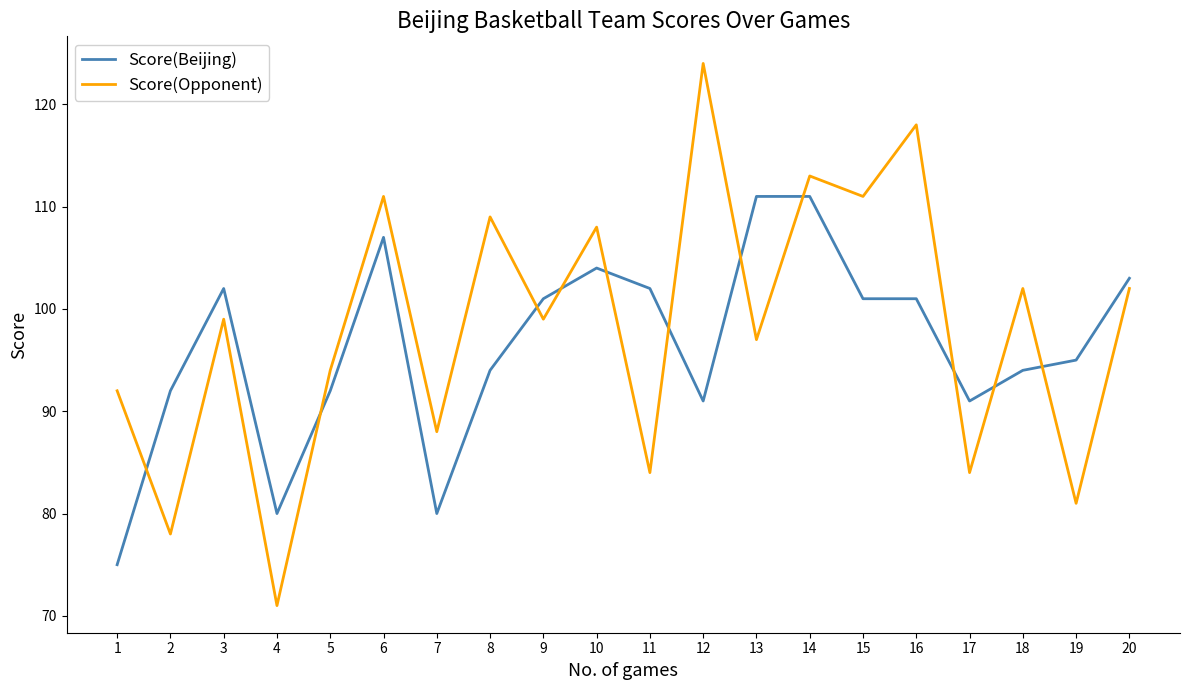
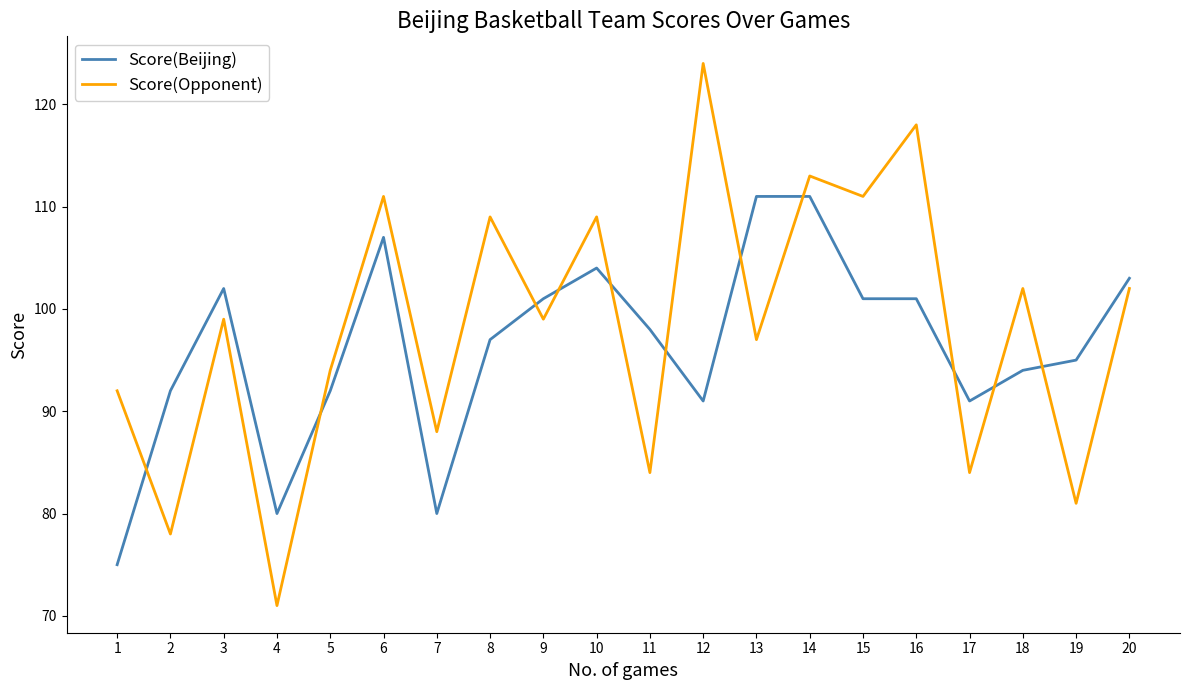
Score(Beijing), 8: 94 -> 97
Score(Opponent), 10: 108 -> 109
Score(Beijing), 11: 102 -> 98
